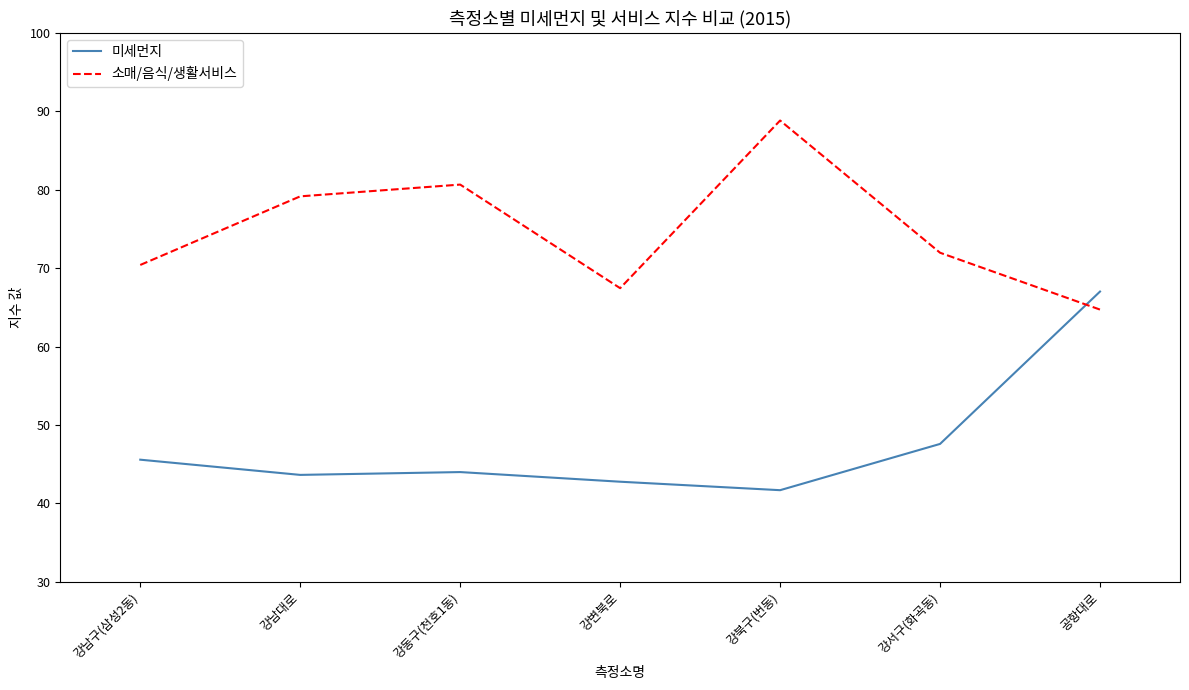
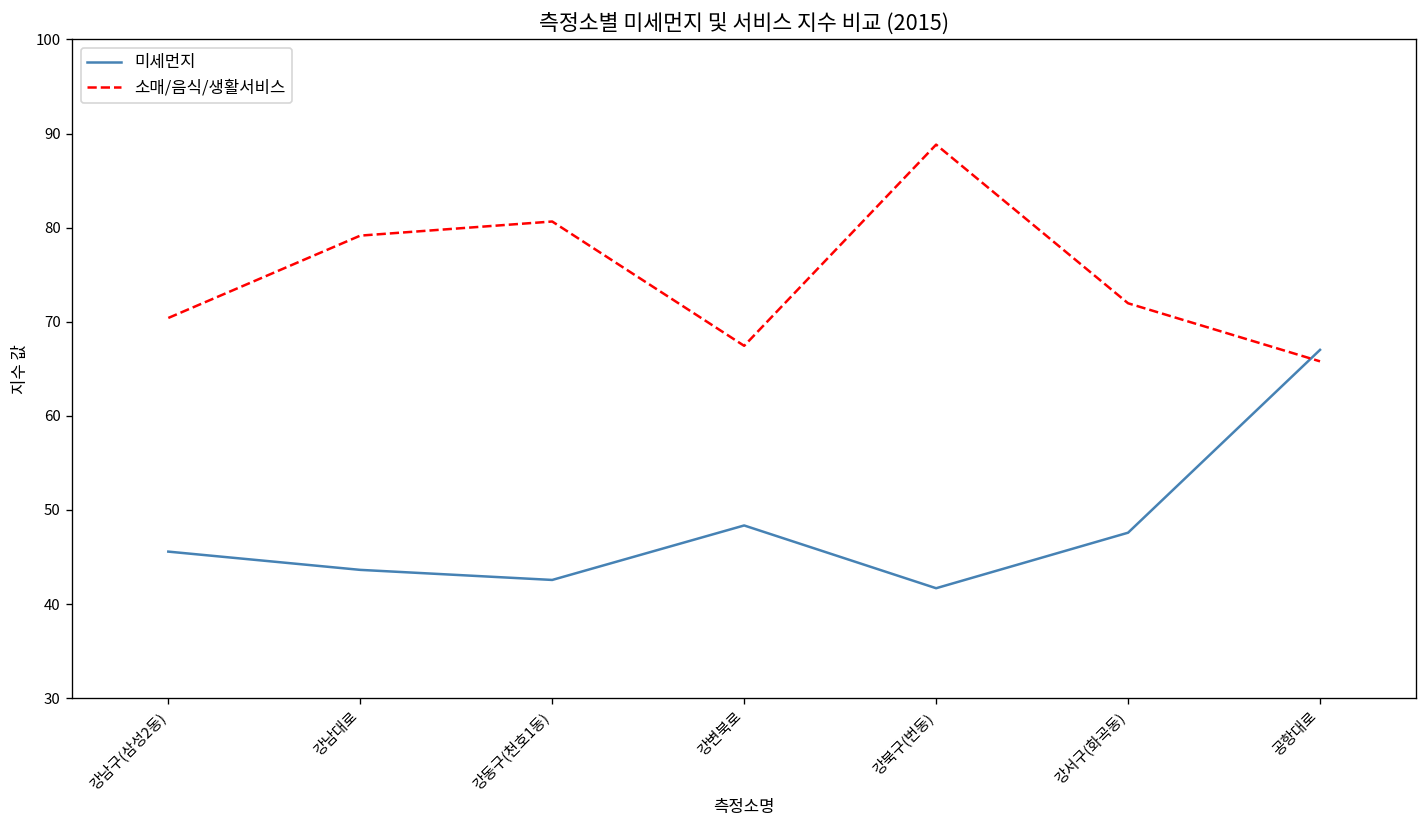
미세먼지, 강동구(천호1동): 44 -> 43
미세먼지, 강변북로: 43 -> 48
소매/음식/생활서비스, 공항대로: 65 -> 66
